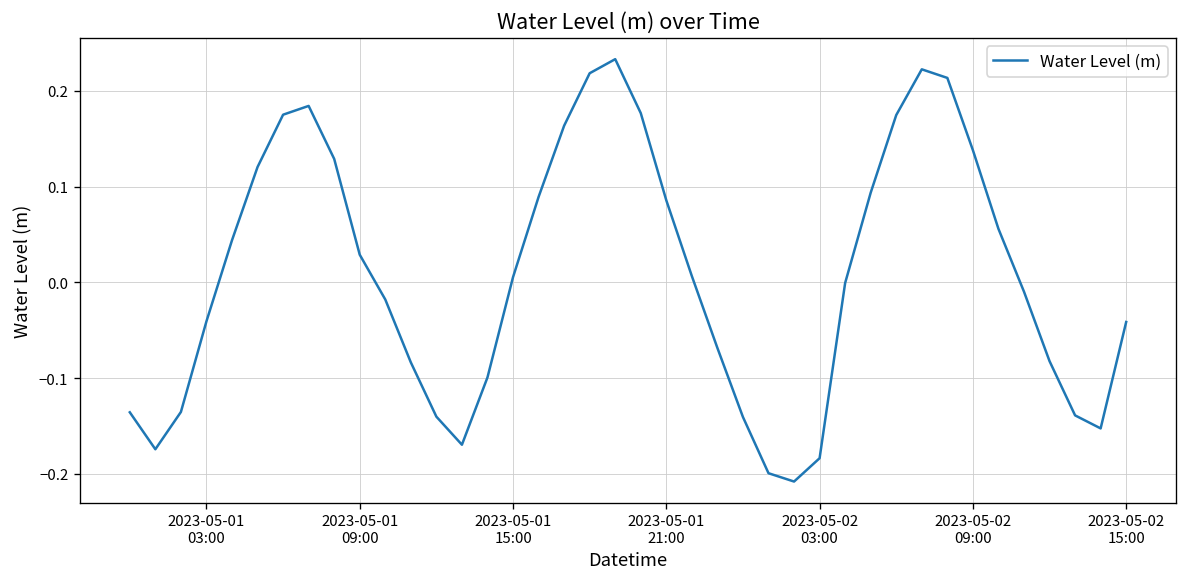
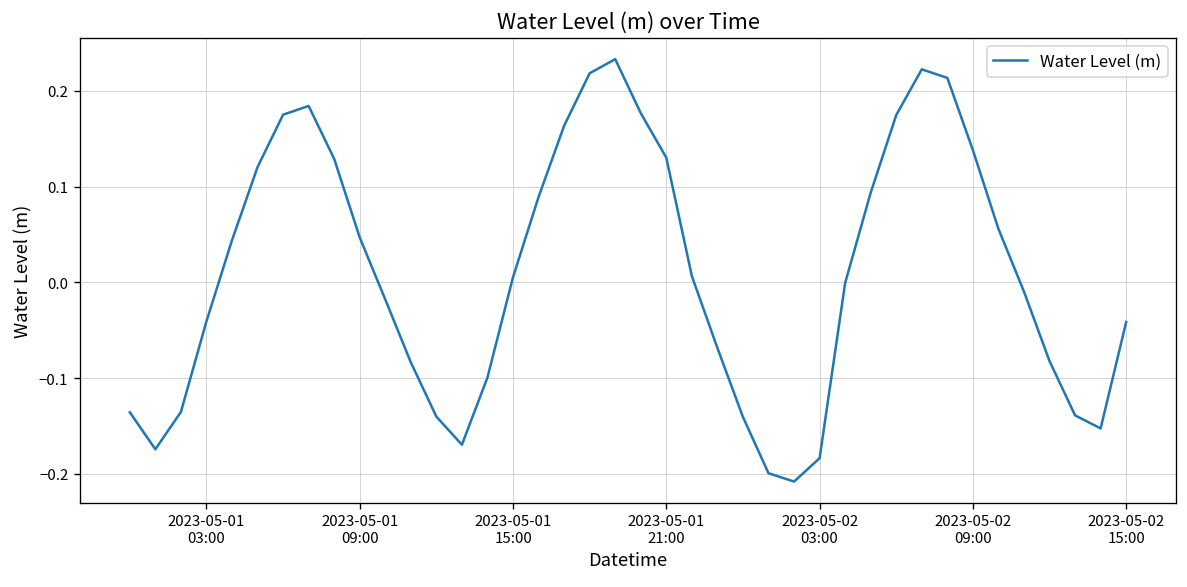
2023-05-01 09:00: 0.03 -> 0.05
2023-05-01 21:00: 0.09 -> 0.13
